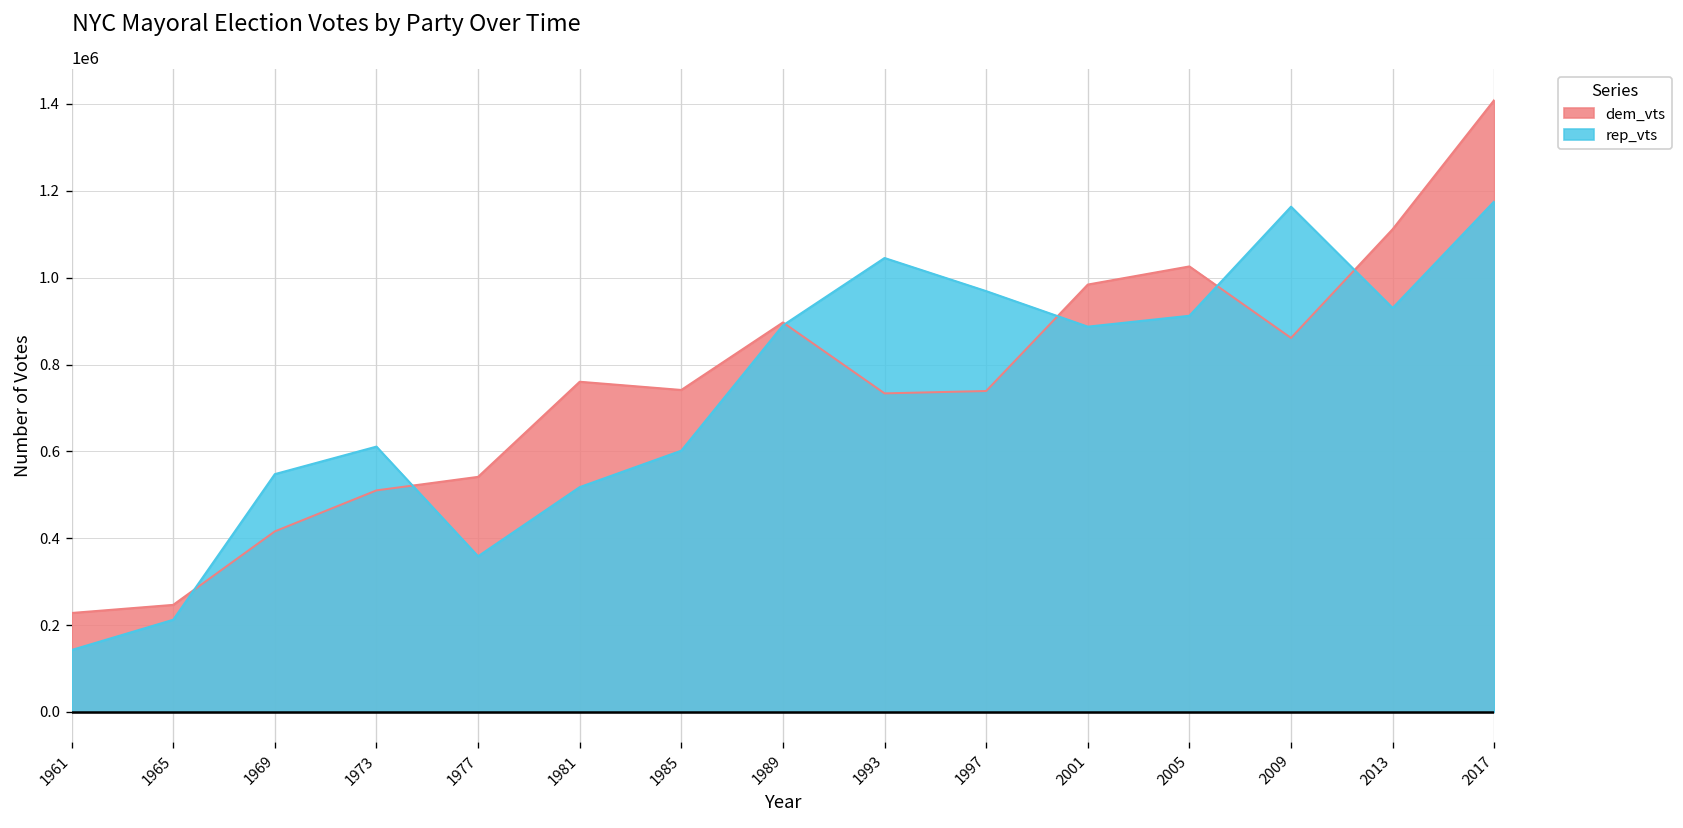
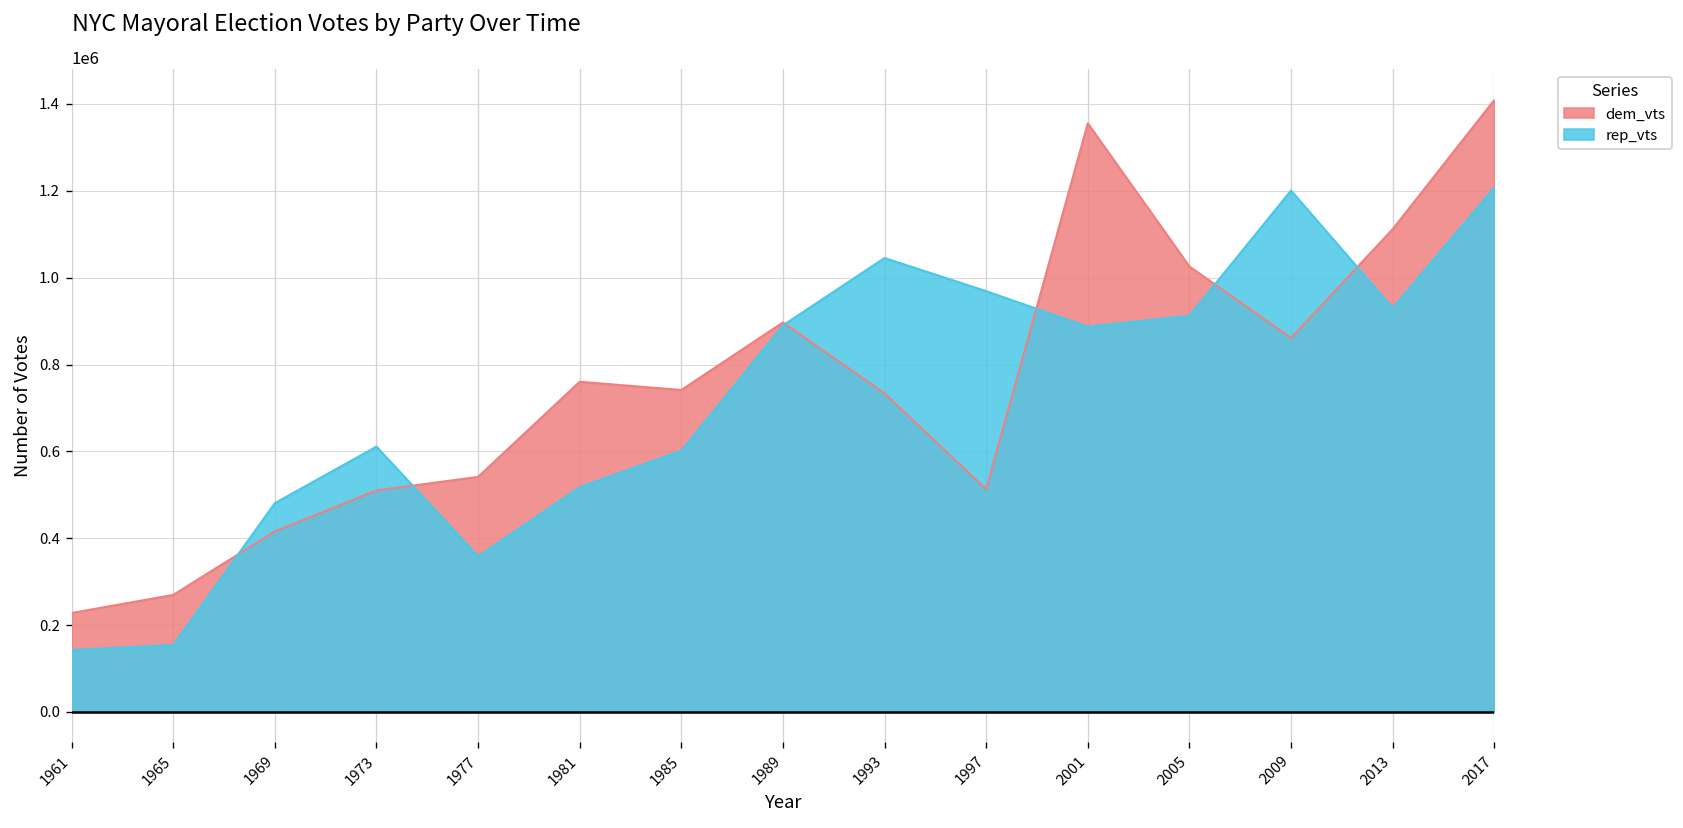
dem_vts, 1965: 250000 -> 270000
rep_vts, 1965: 210000 -> 150000
rep_vts, 1969: 550000 -> 480000
dem_vts, 1997: 740000 -> 510000
dem_vts, 2001: 980000 -> 1360000
rep_vts, 2009: 1160000 -> 1200000
rep_vts, 2017: 1180000 -> 1210000
